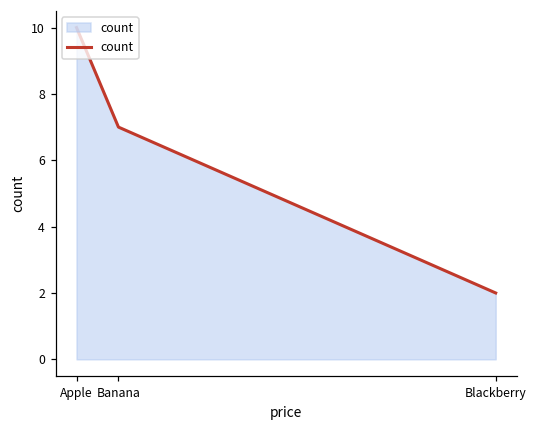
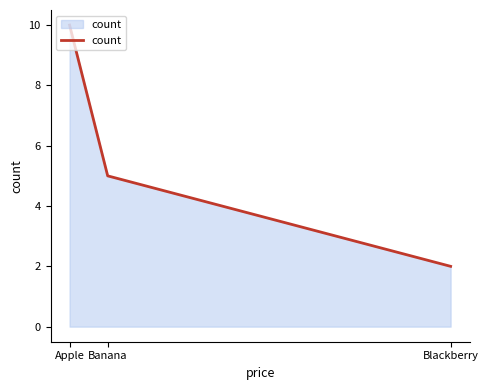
Banana: 7 -> 5
